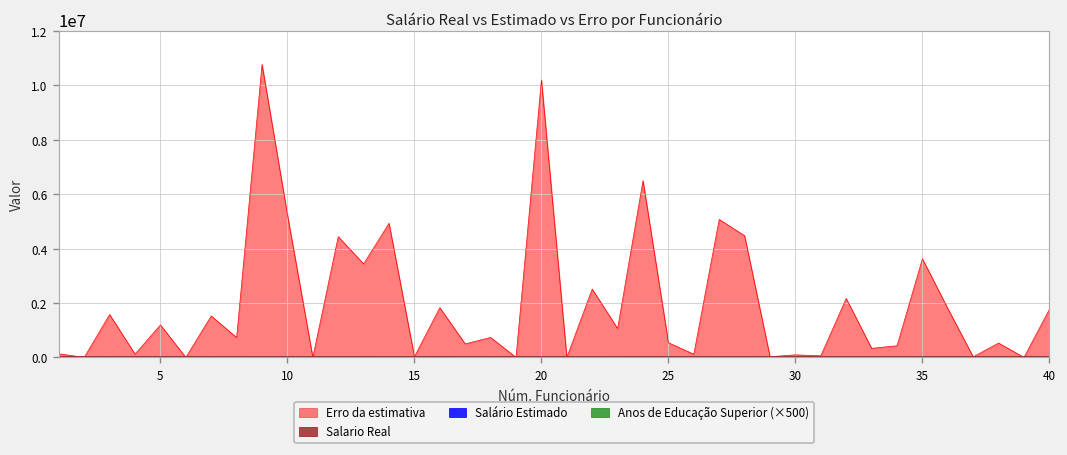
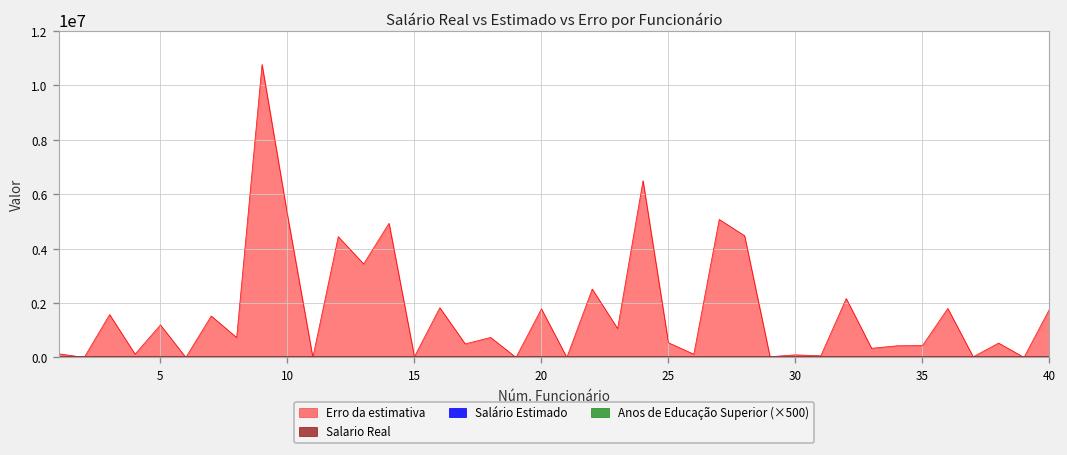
Erro da estimativa, 20: 10200000 -> 1800000
Erro da estimativa, 35: 3600000 -> 400000
